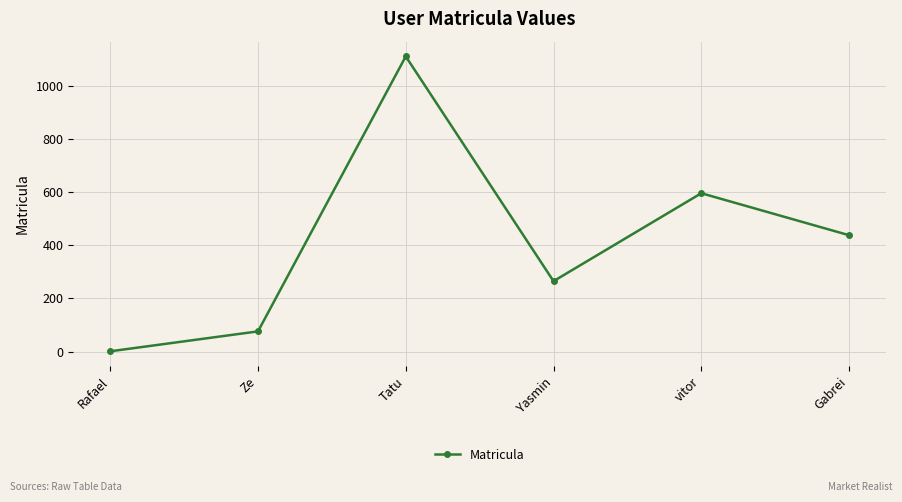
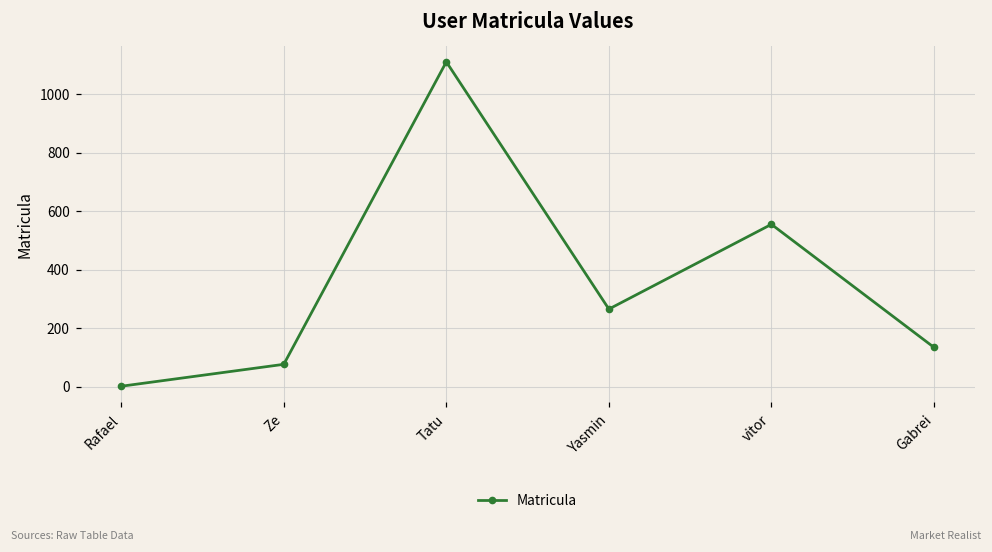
vitor: 600 -> 560
Gabrei: 440 -> 130
